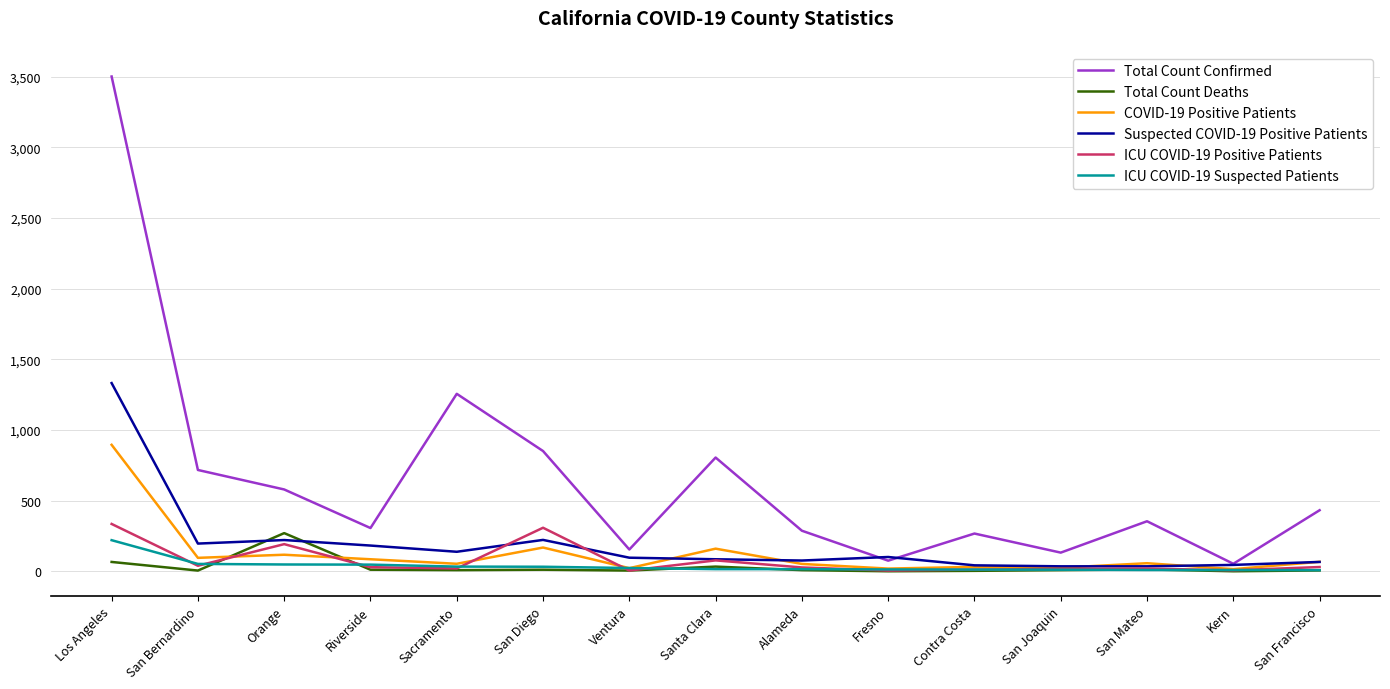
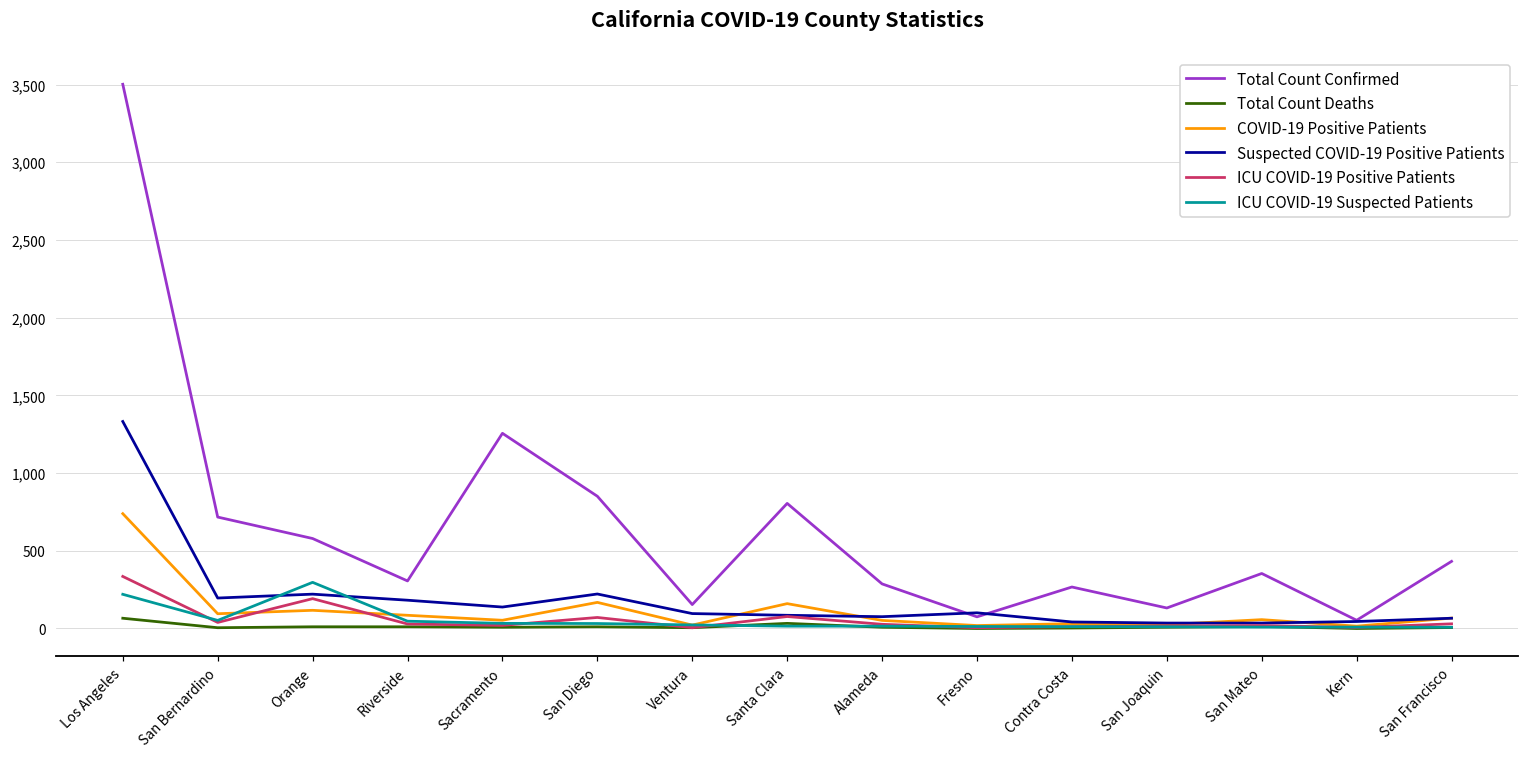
COVID-19 Positive Patients, Los Angeles: 900 -> 740
Total Count Deaths, Orange: 270 -> 10
ICU COVID-19 Suspected Patients, Orange: 50 -> 300
ICU COVID-19 Positive Patients, San Diego: 310 -> 70
